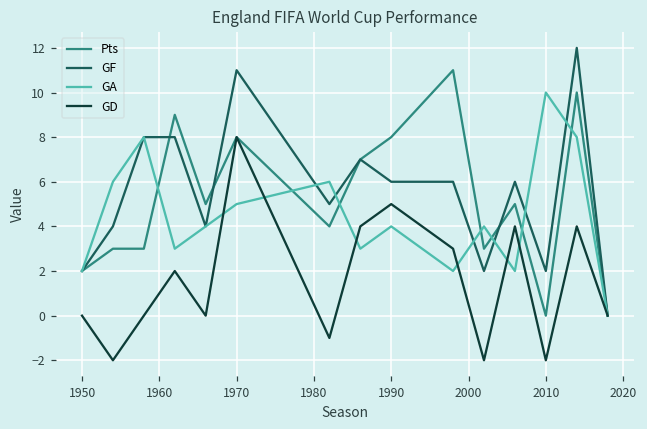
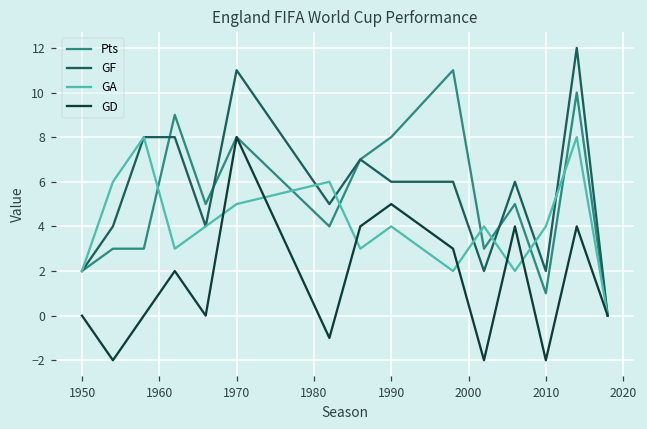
Pts, 2010: 0 -> 1
GA, 2010: 10 -> 4
